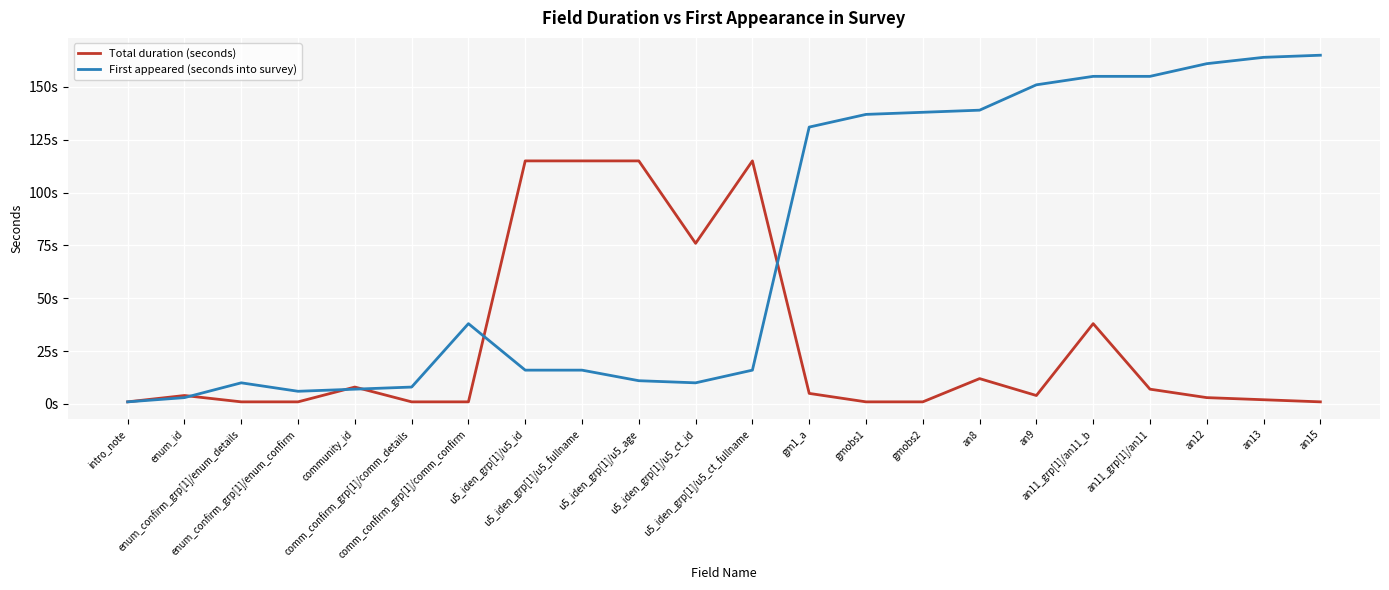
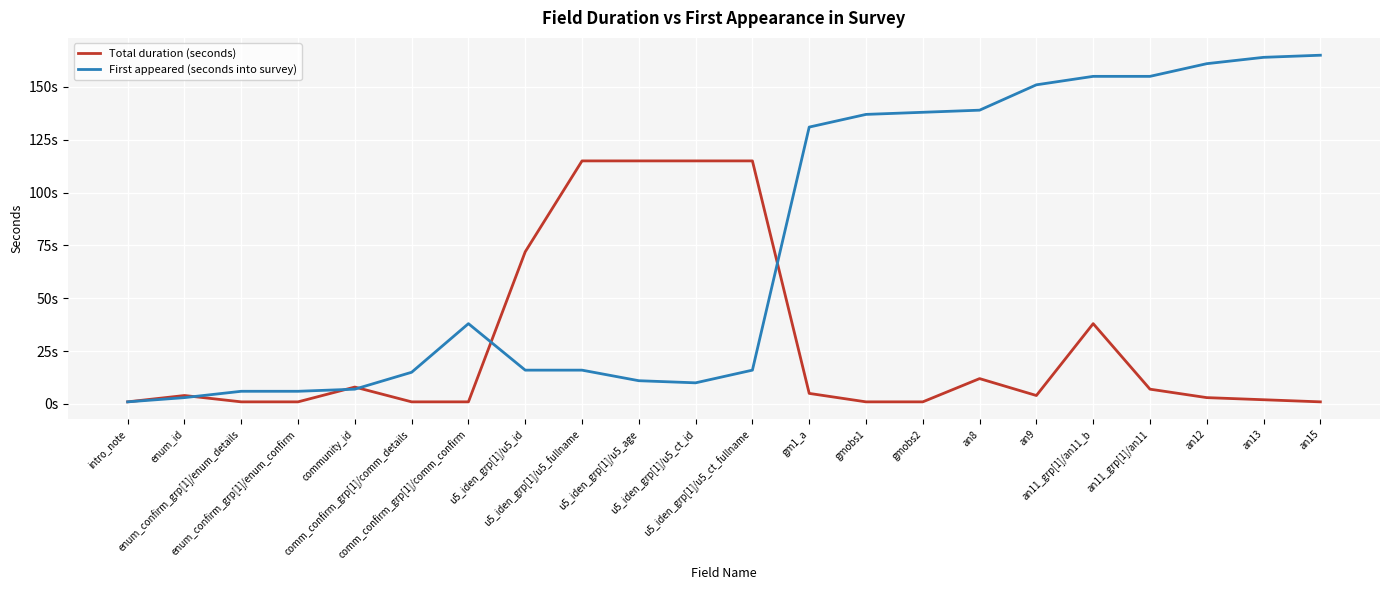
First appeared (seconds into survey), enum_confirm_grp[1]/enum_details: 10s -> 6s
First appeared (seconds into survey), comm_confirm_grp[1]/comm_details: 8s -> 15s
Total duration (seconds), u5_iden_grp[1]/u5_id: 115s -> 72s
Total duration (seconds), u5_iden_grp[1]/u5_ct_id: 76s -> 115s
